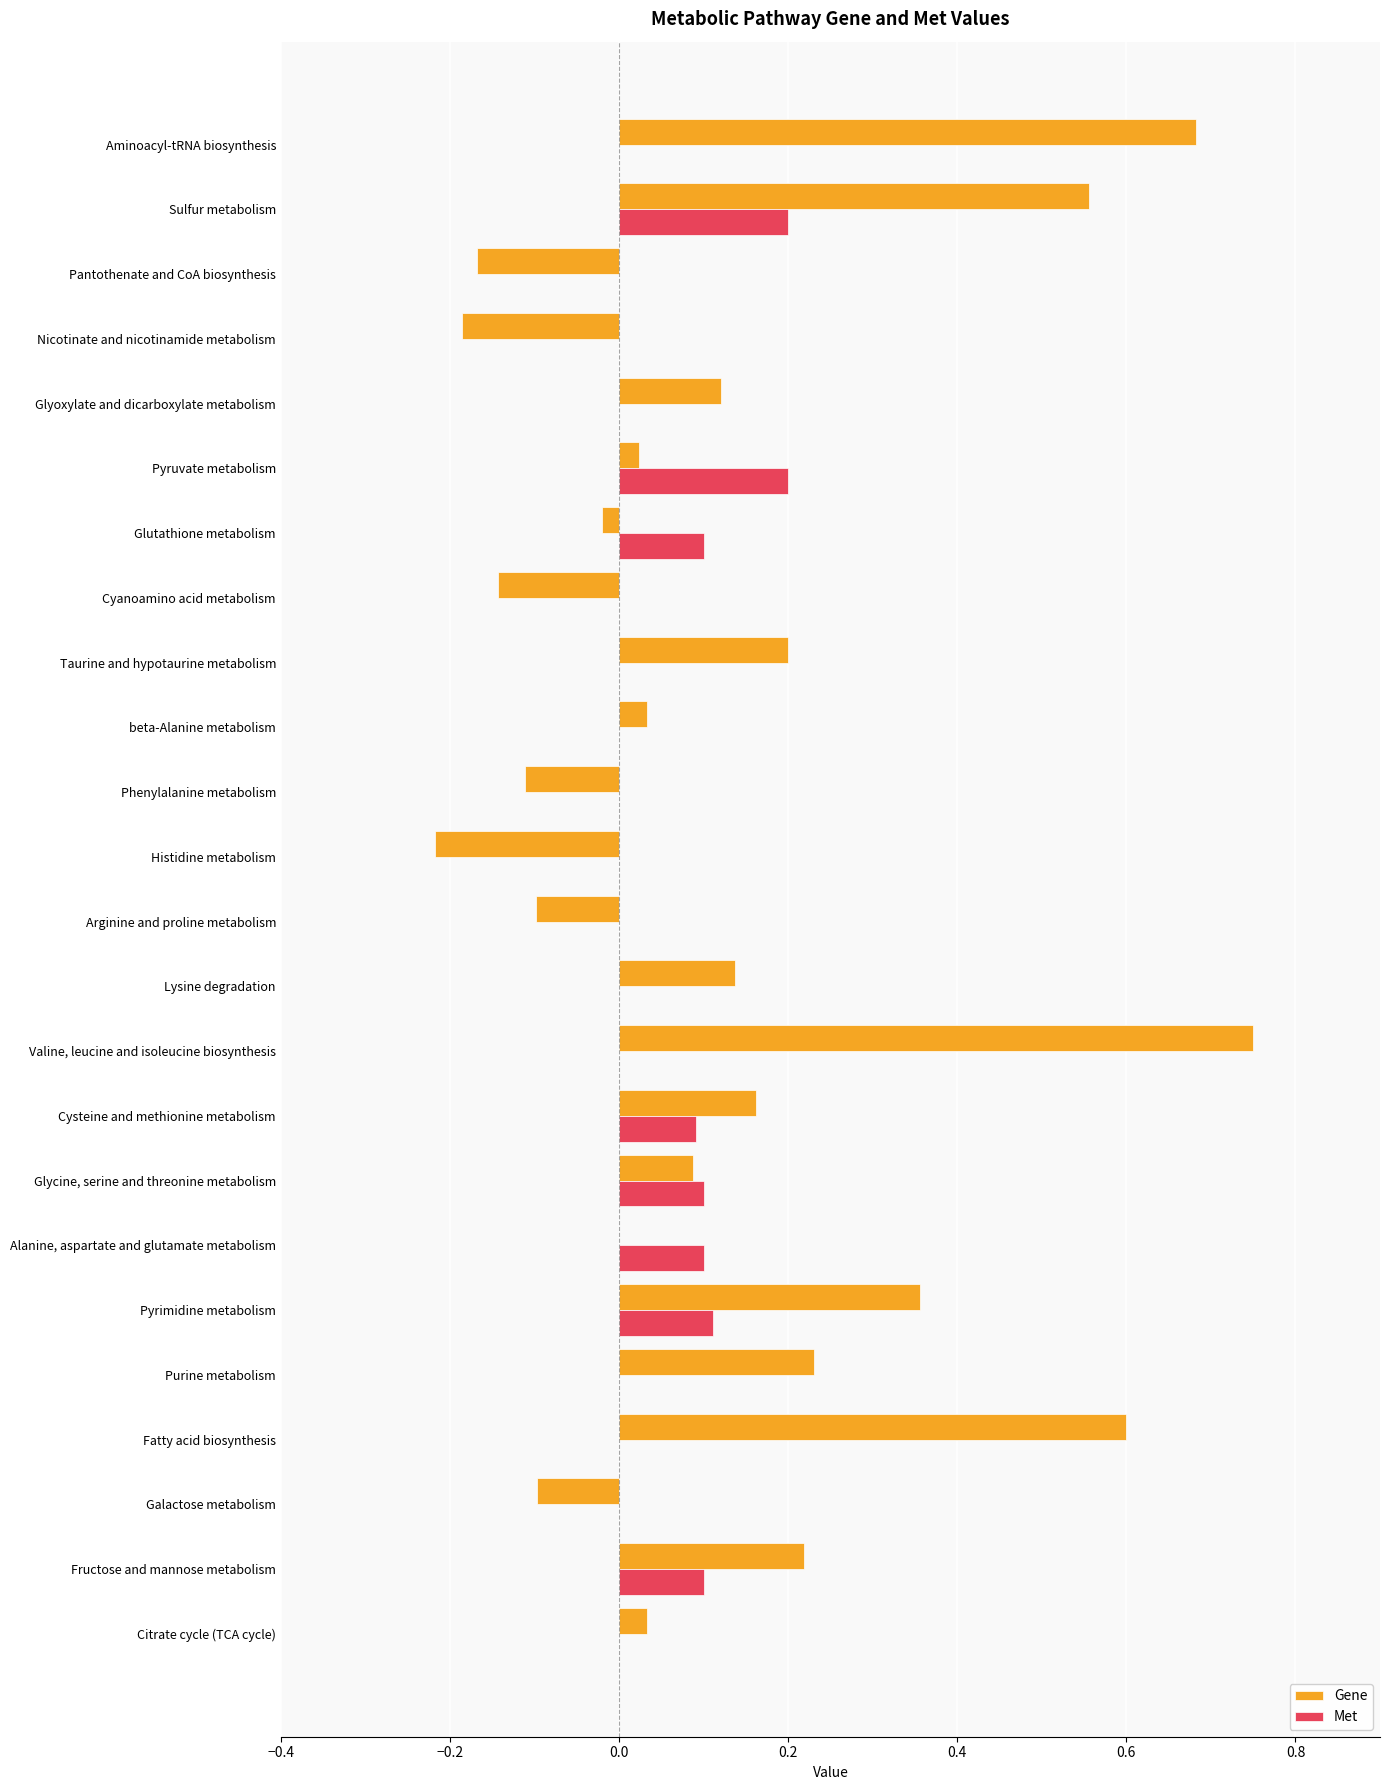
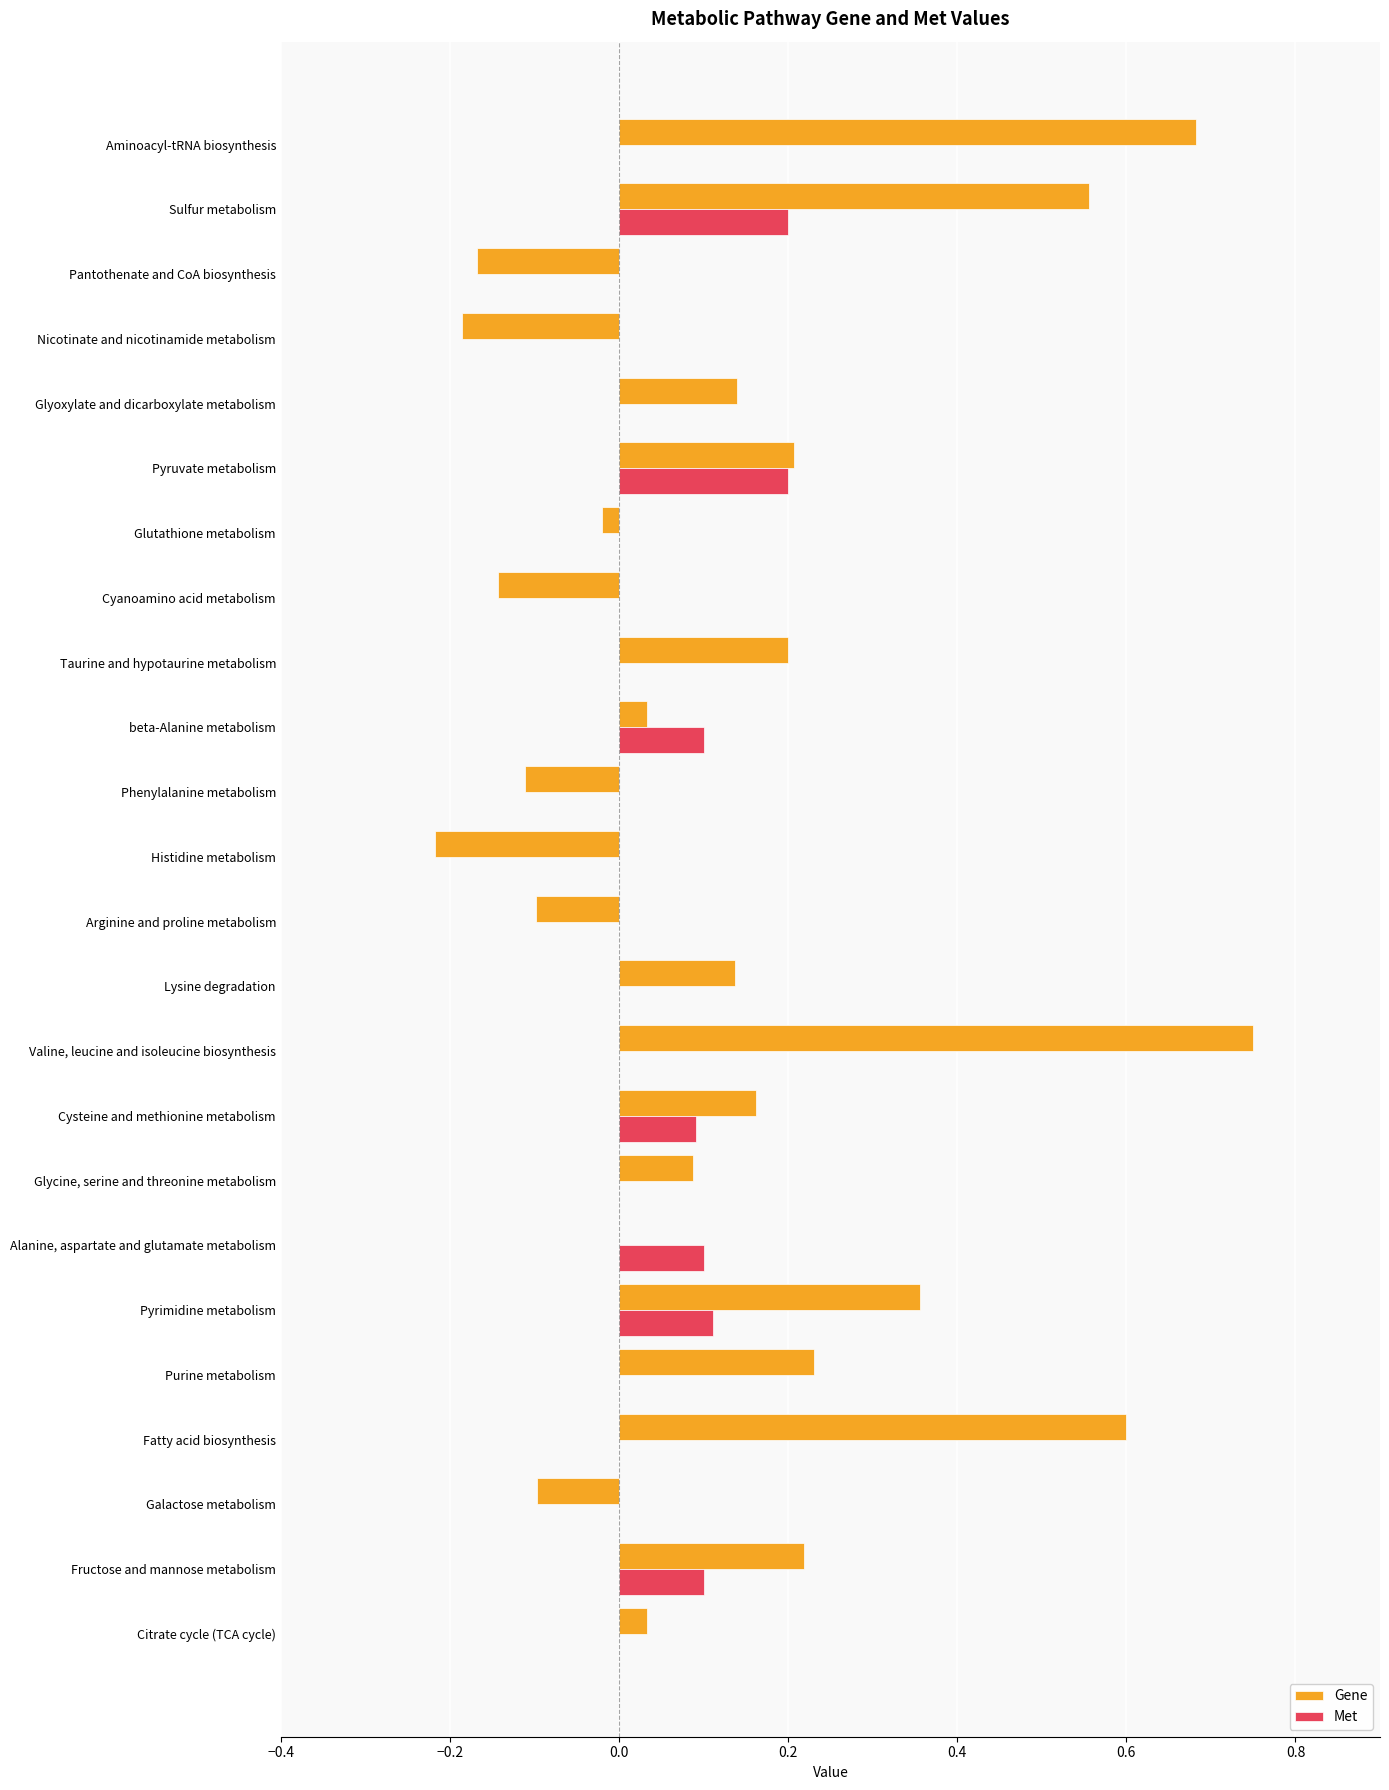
Gene, Glyoxylate and dicarboxylate metabolism: 0.12 -> 0.14
Gene, Pyruvate metabolism: 0.02 -> 0.21
Met, Glutathione metabolism: 0.1 -> 0.0
Met, beta-Alanine metabolism: 0.0 -> 0.1
Met, Glycine, serine and threonine metabolism: 0.1 -> 0.0
